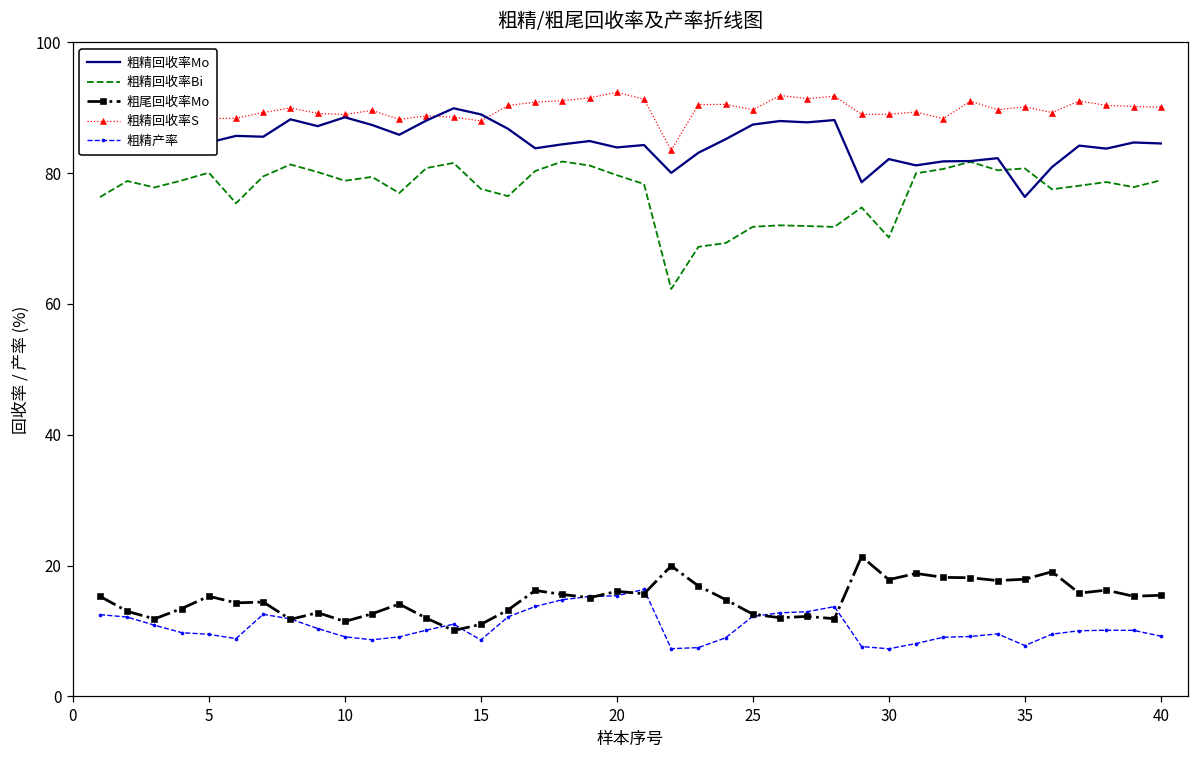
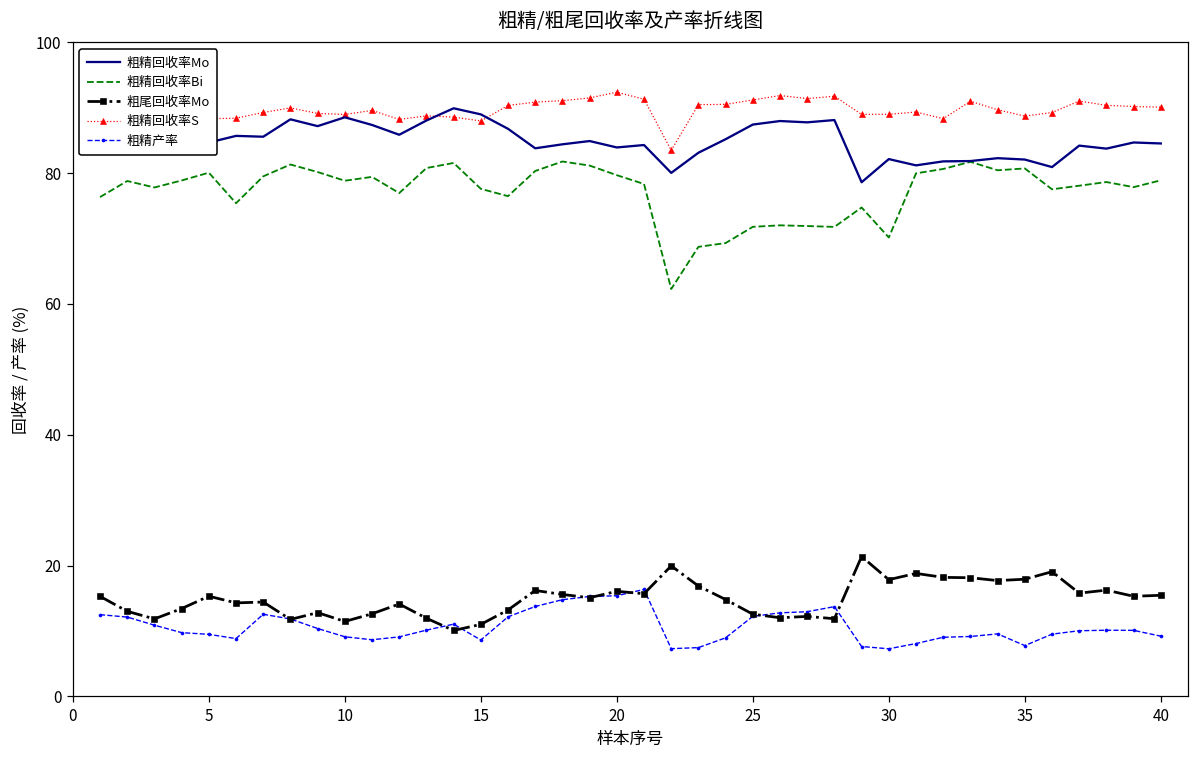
粗精回收率S, 25: 90 -> 91
粗精回收率Mo, 35: 76 -> 82
粗精回收率S, 35: 90 -> 89
